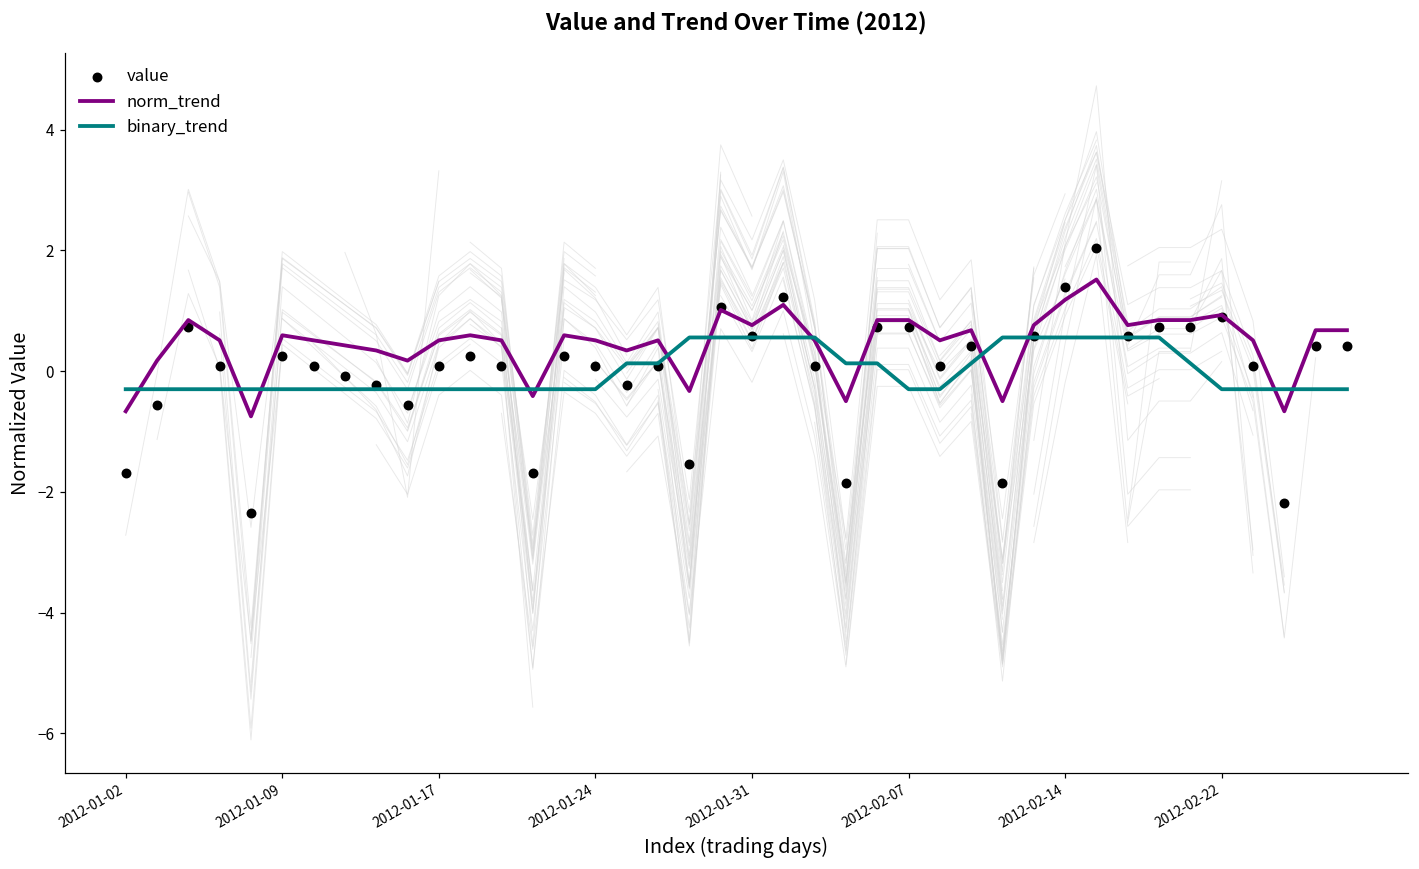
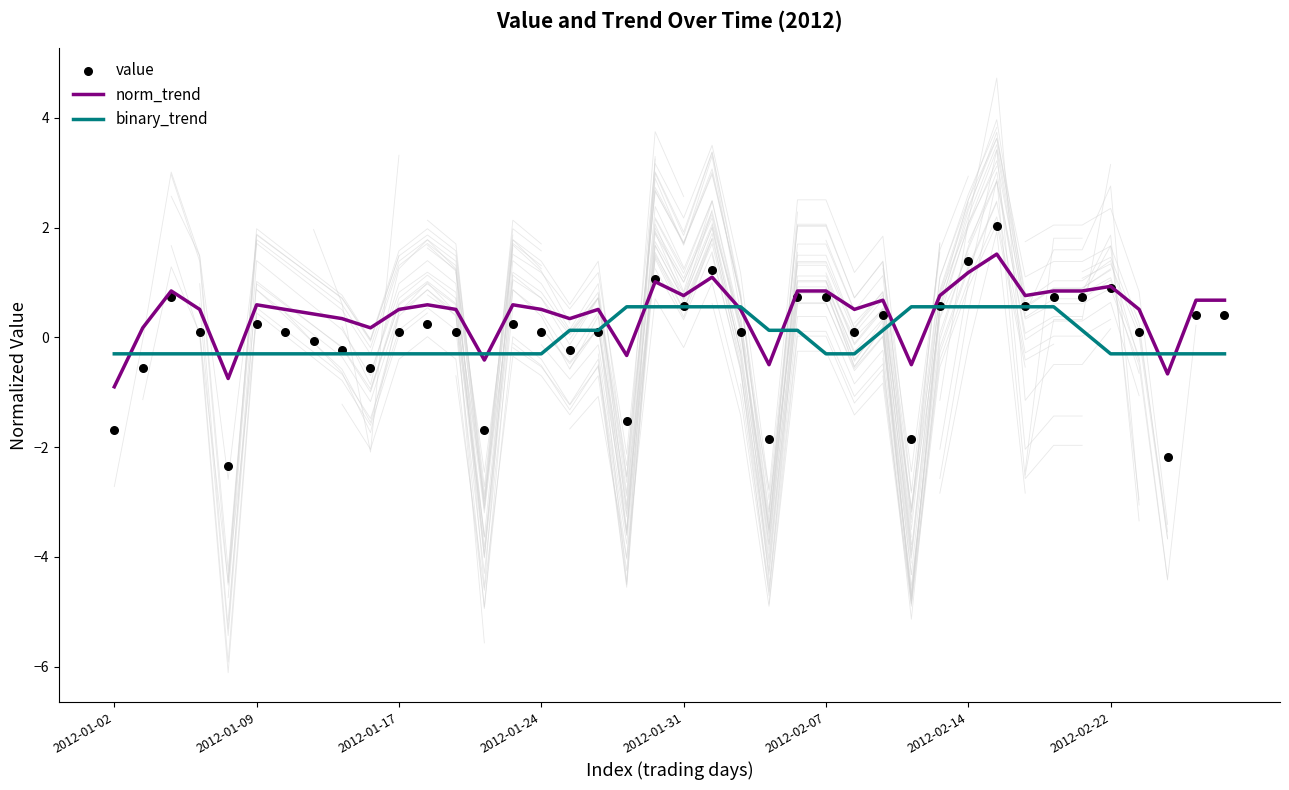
norm_trend, 2012-01-02: -0.7 -> -0.9
